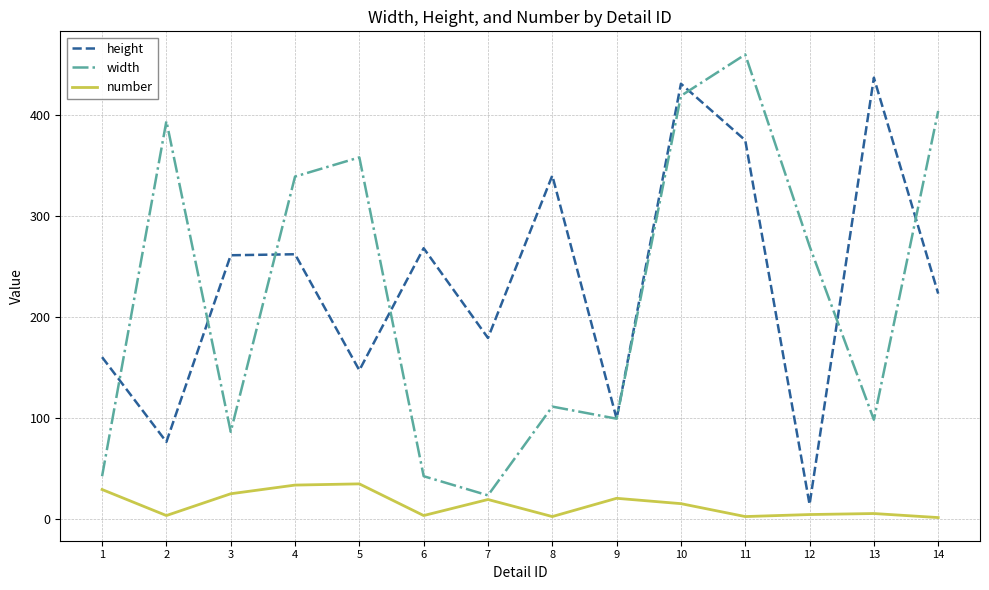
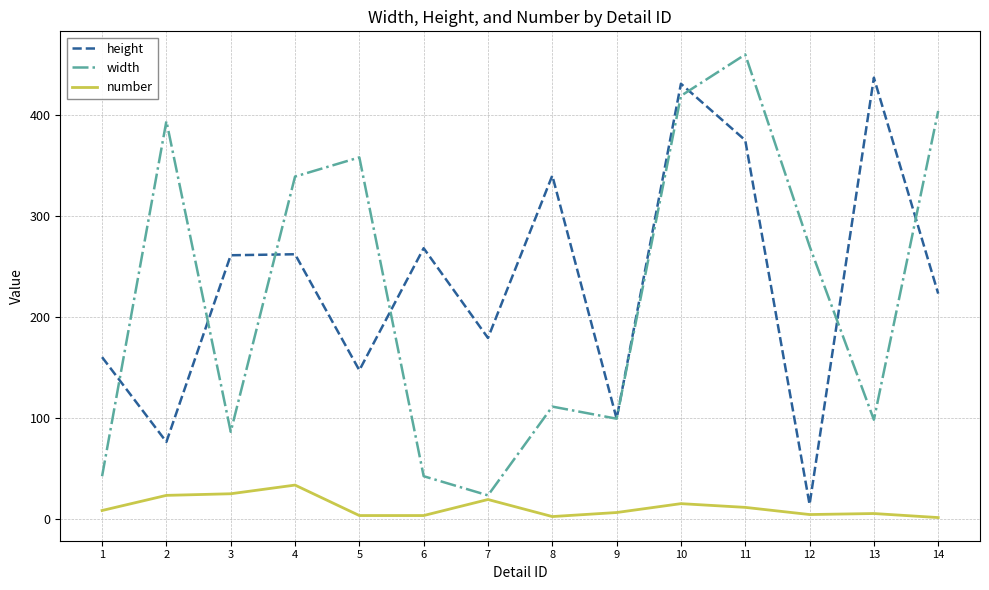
number, 1: 29 -> 8
number, 2: 3 -> 23
number, 5: 34 -> 3
number, 9: 20 -> 6
number, 11: 2 -> 11
